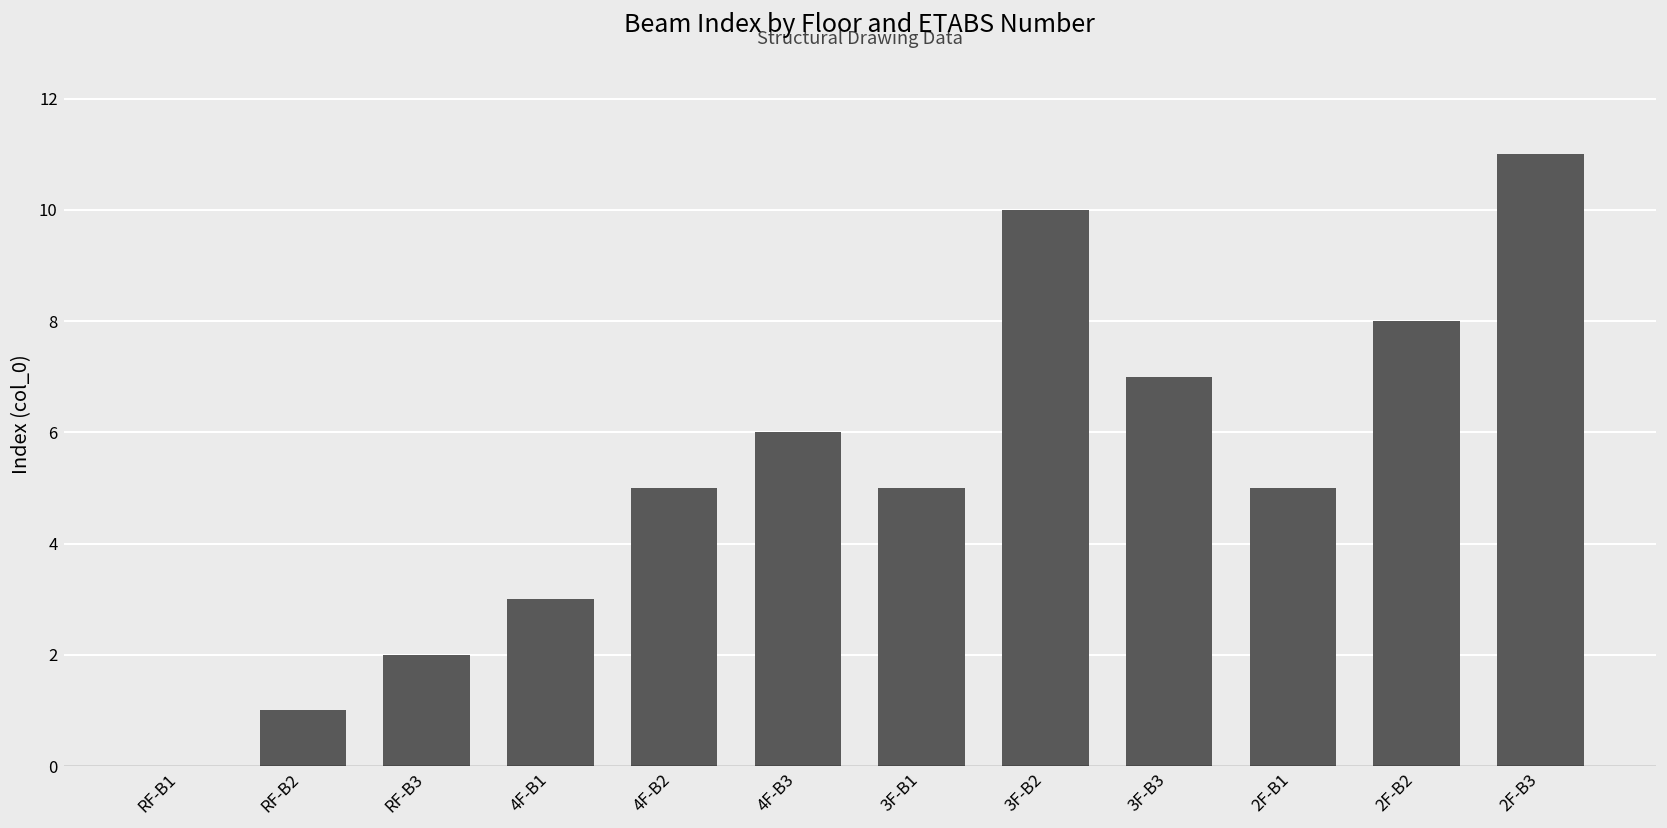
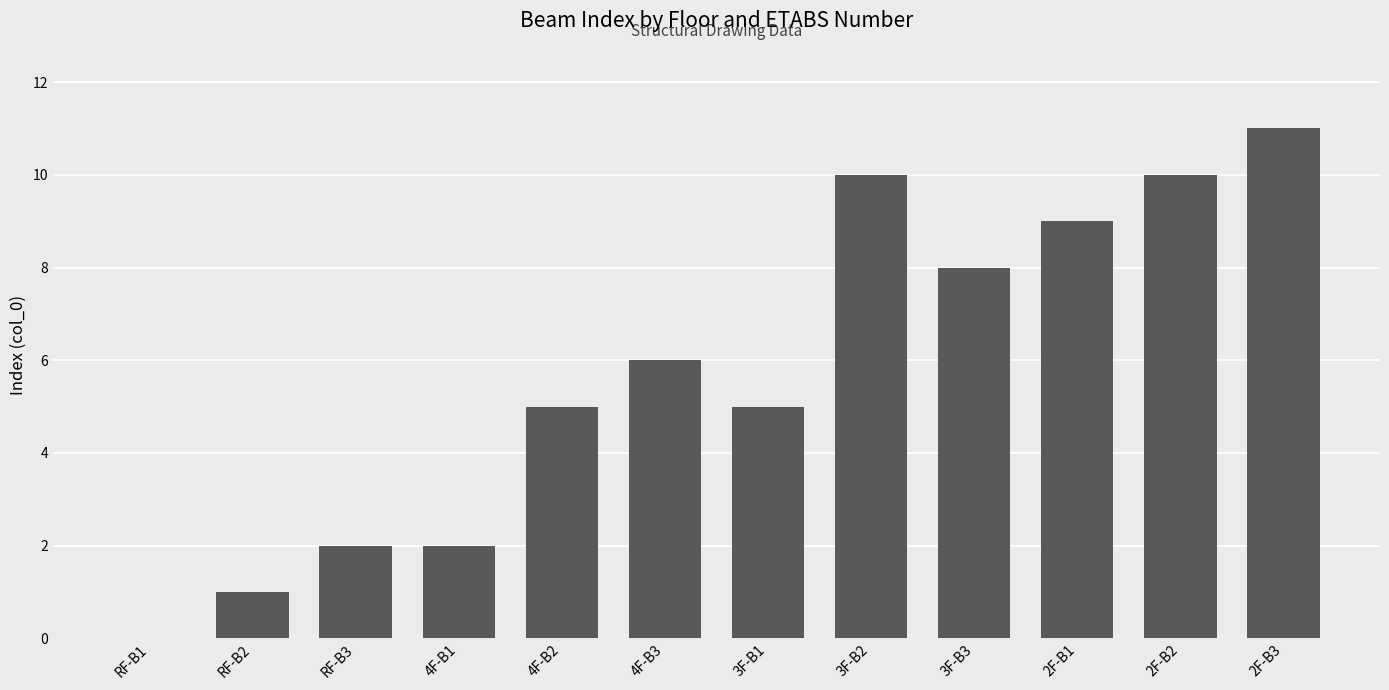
4F-B1: 3 -> 2
3F-B3: 7 -> 8
2F-B1: 5 -> 9
2F-B2: 8 -> 10
